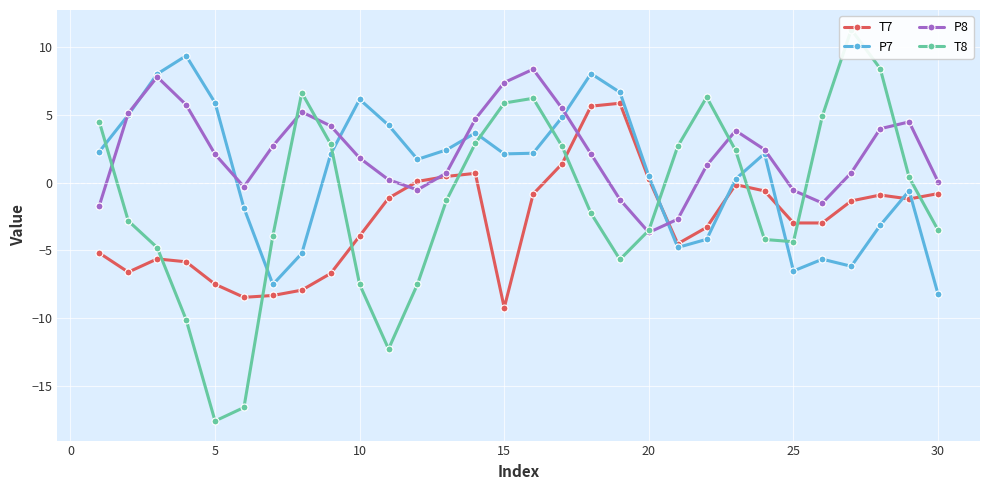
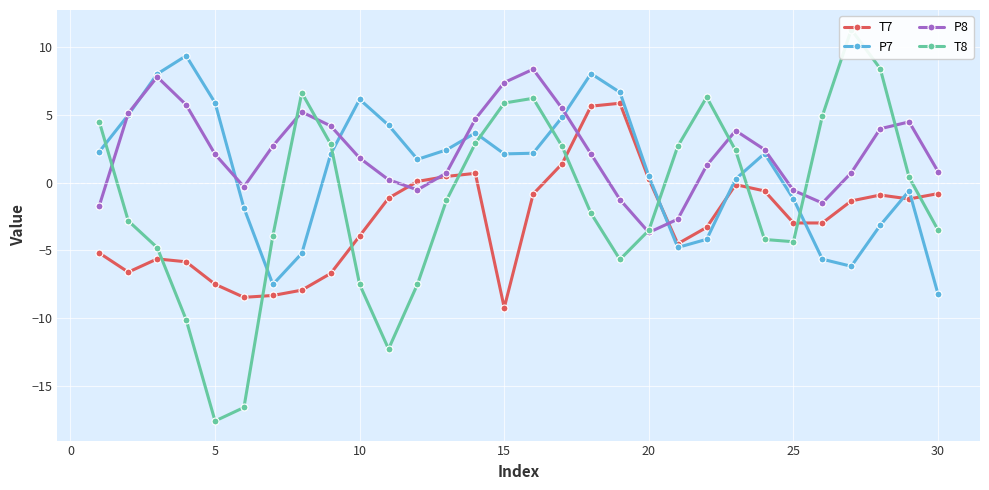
P7, 25: -6.5 -> -1.2
P8, 30: 0.1 -> 0.8
